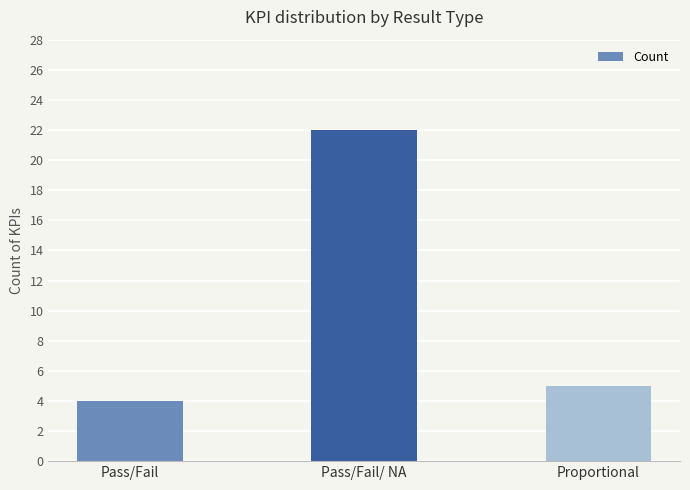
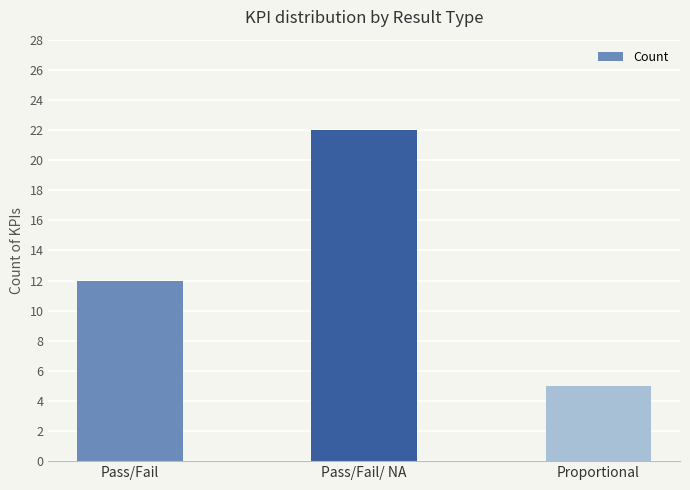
Pass/Fail: 4 -> 12
